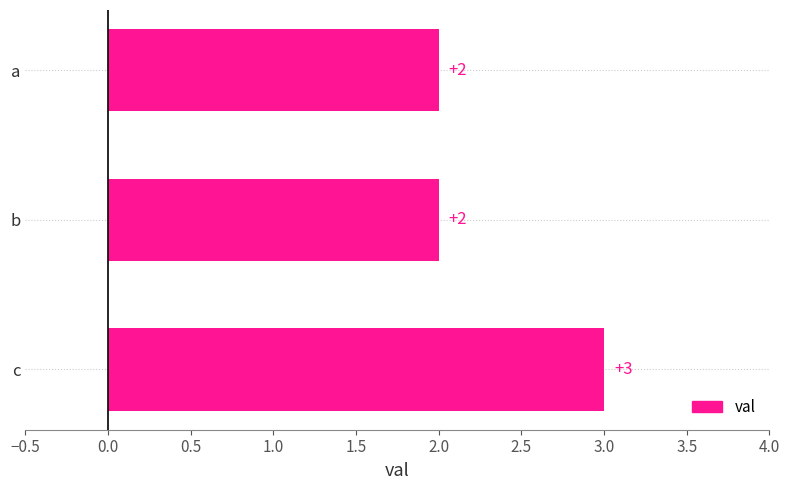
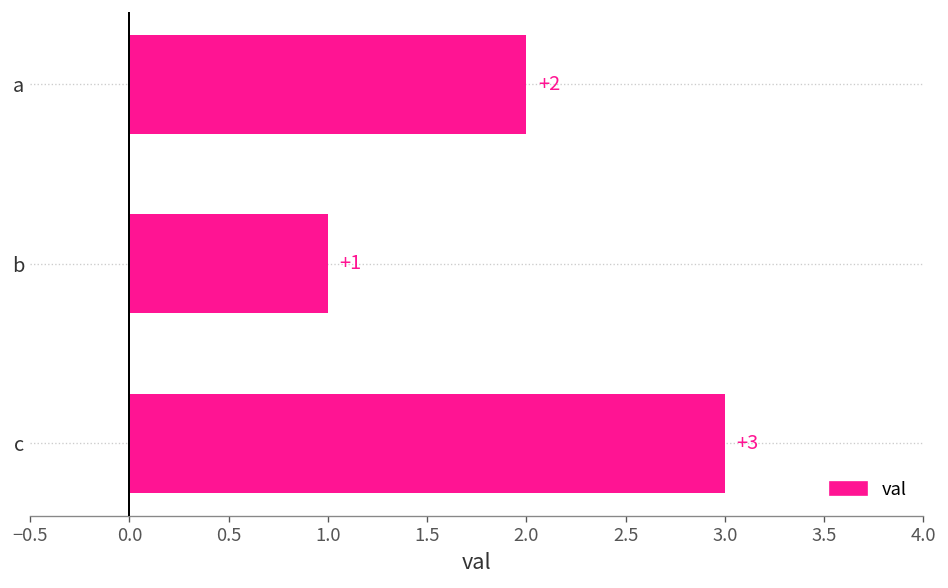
b: +2 -> +1
